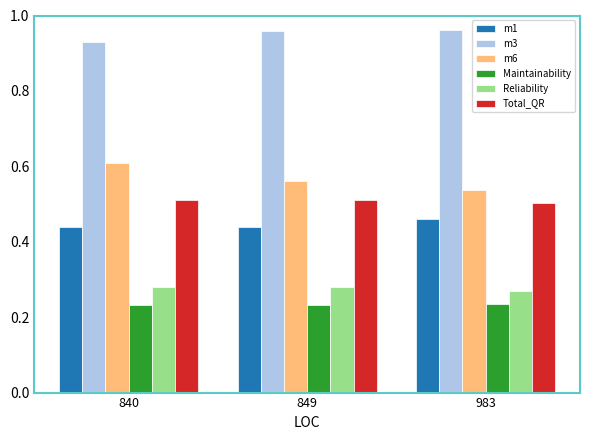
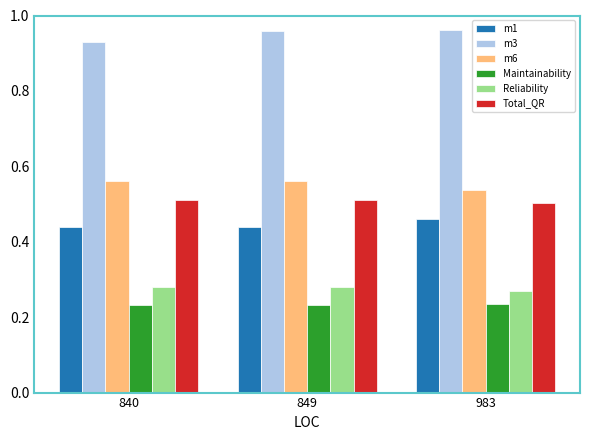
m6, 840: 0.61 -> 0.56
